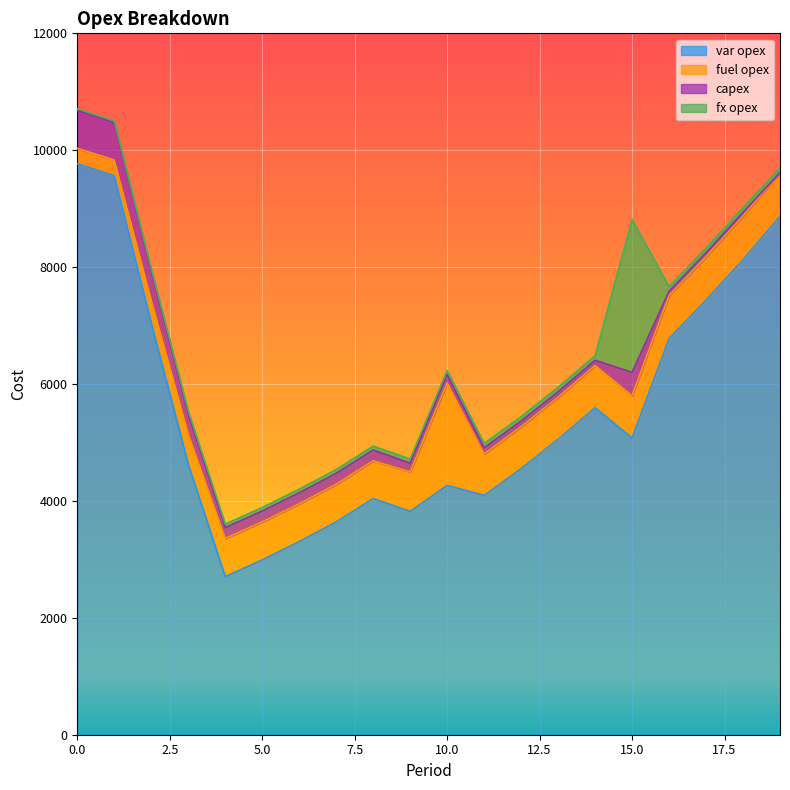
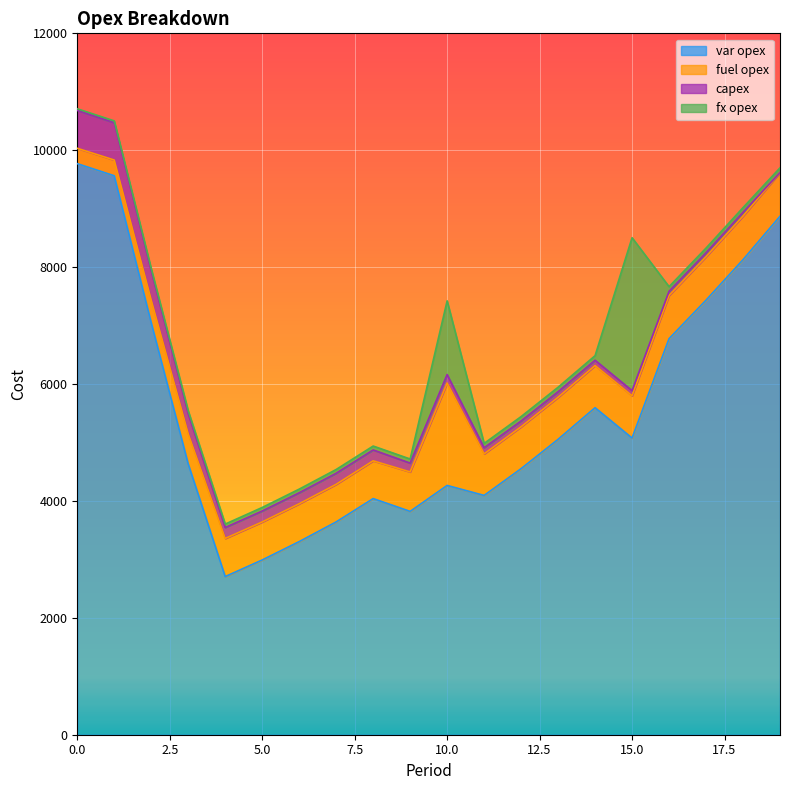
fx opex, 10.0: 100 -> 1300
capex, 15.0: 400 -> 100
